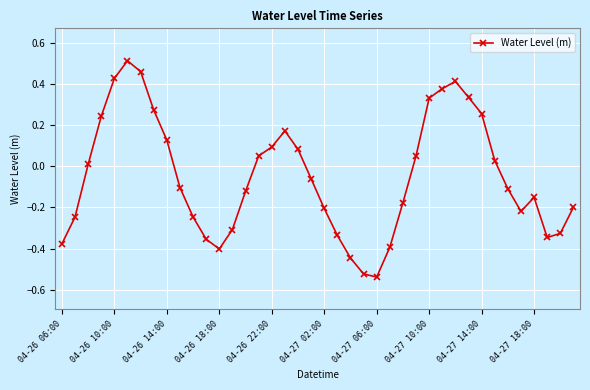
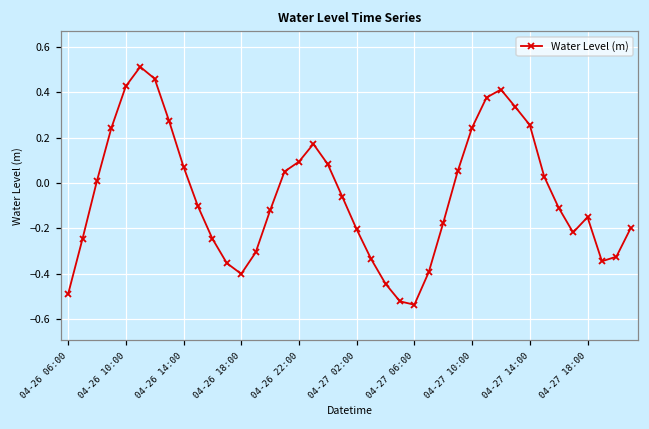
04-26 06:00: -0.38 -> -0.49
04-26 14:00: 0.13 -> 0.07
04-27 10:00: 0.33 -> 0.24
